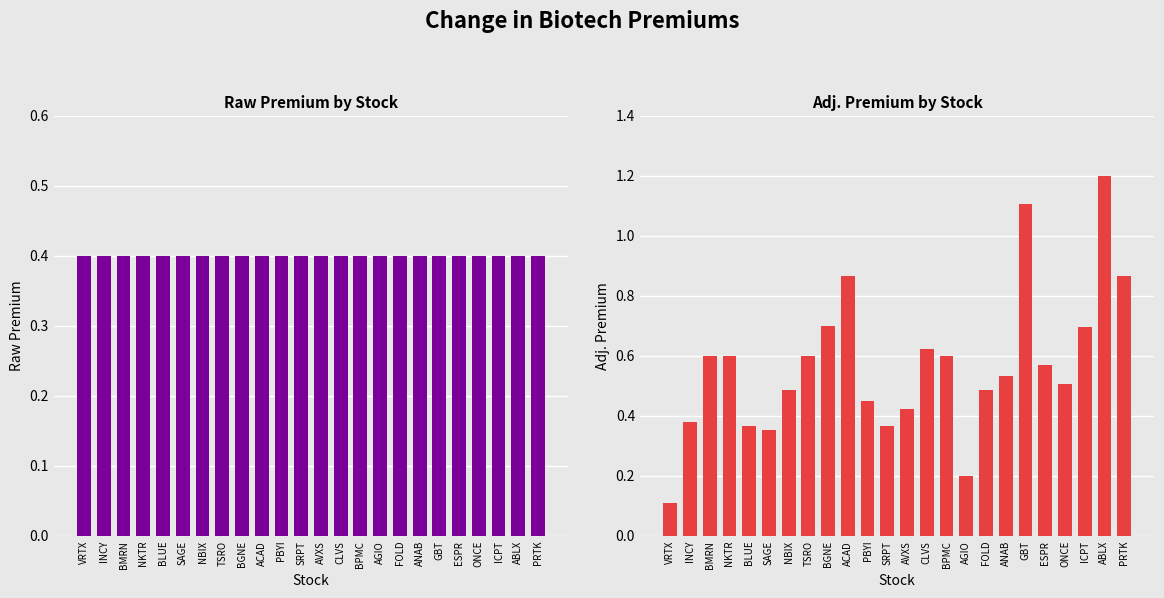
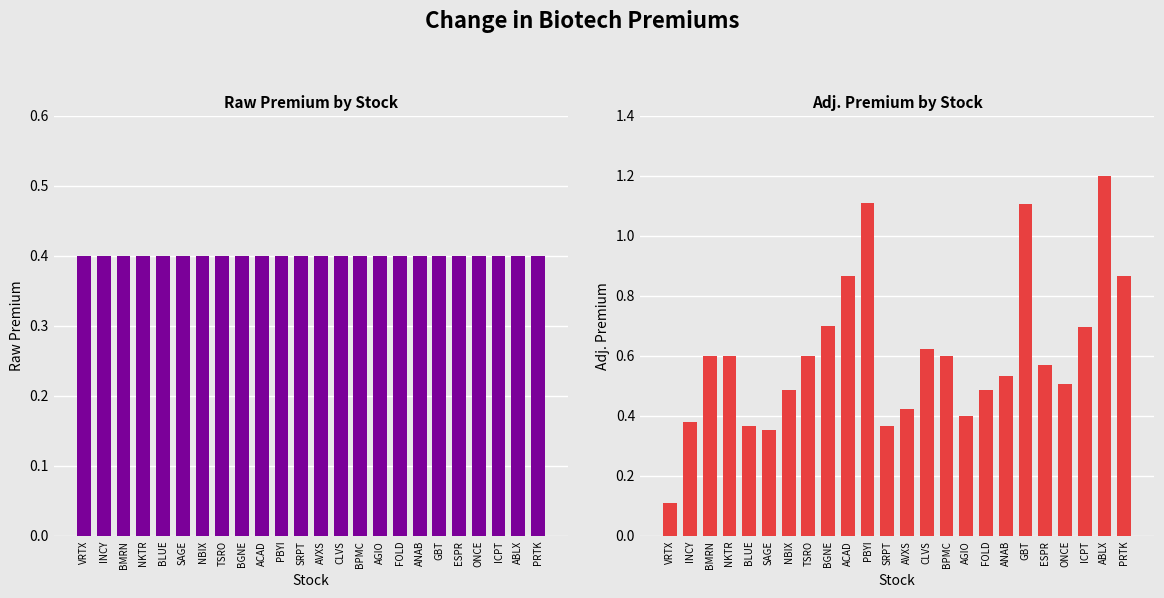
Adj. Premium by Stock, PBYI: 0.45 -> 1.11
Adj. Premium by Stock, AGIO: 0.2 -> 0.4
